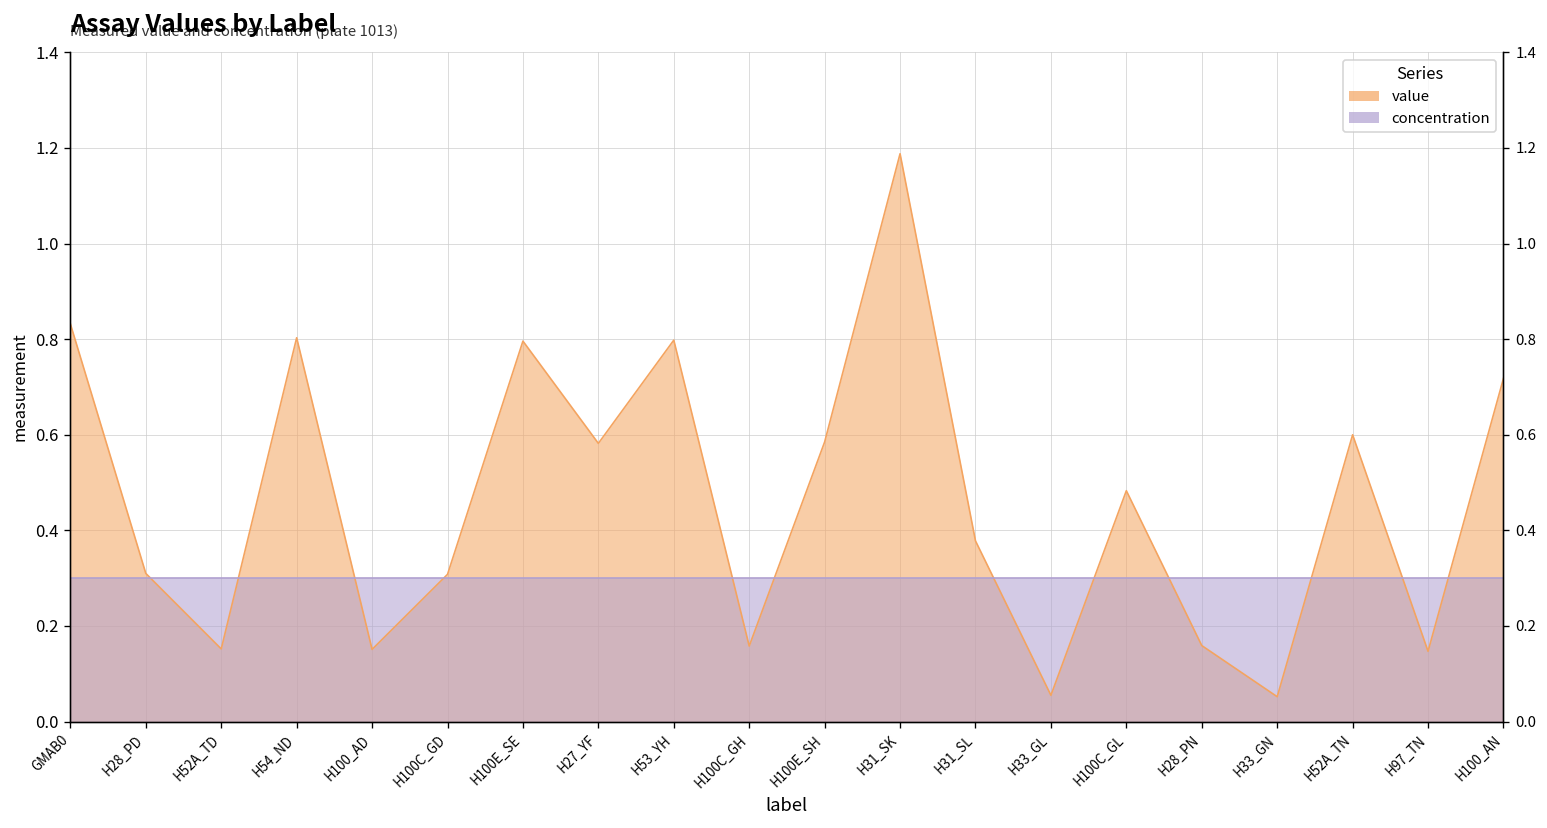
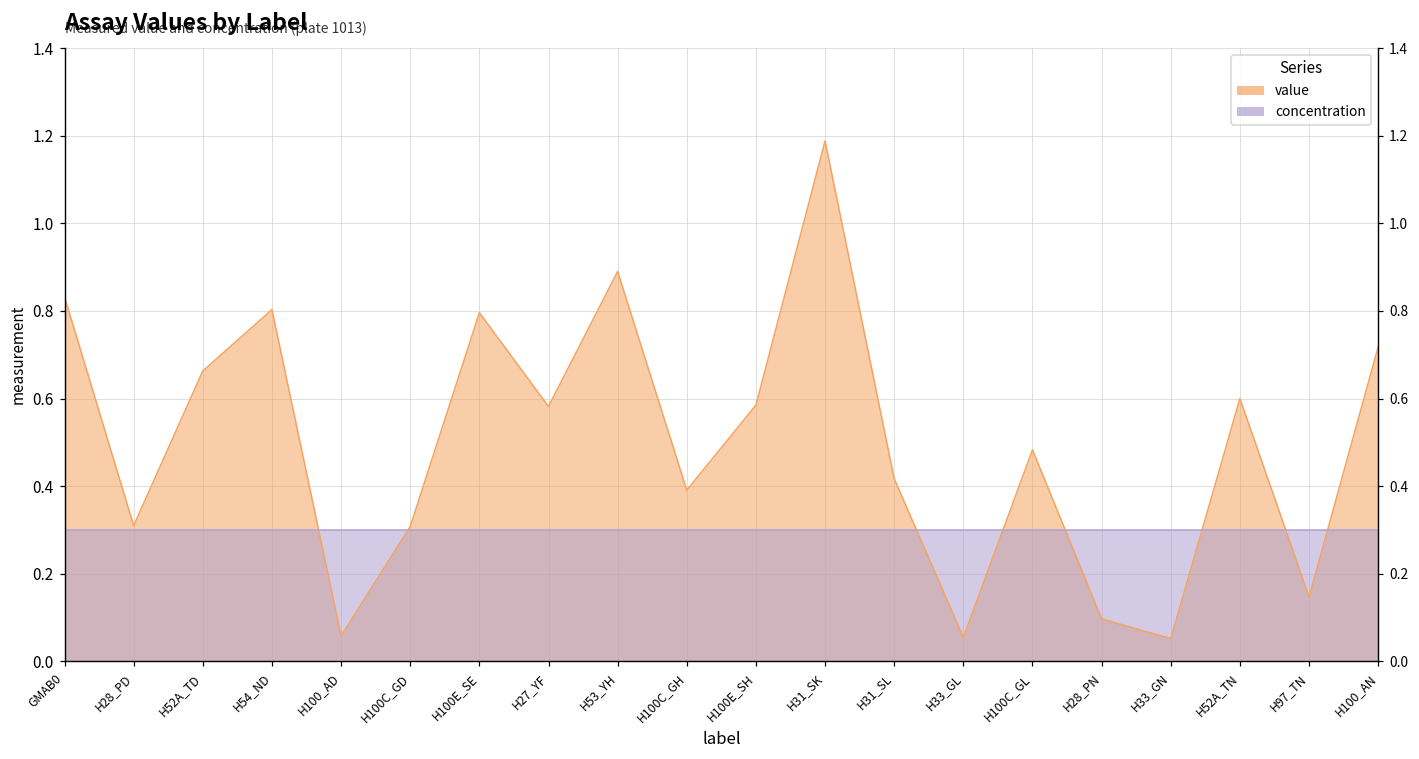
value, H52A_TD: 0.15 -> 0.66
value, H100_AD: 0.15 -> 0.06
value, H53_YH: 0.80 -> 0.89
value, H100C_GH: 0.16 -> 0.39
value, H31_SL: 0.38 -> 0.42
value, H28_PN: 0.16 -> 0.10
